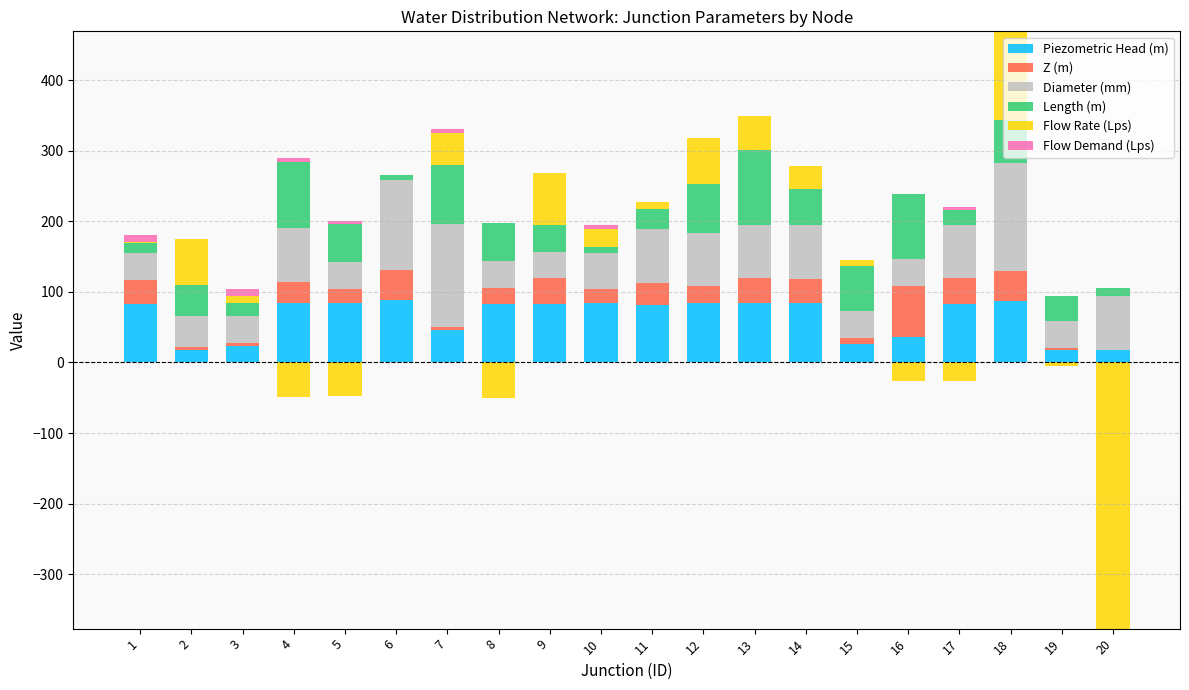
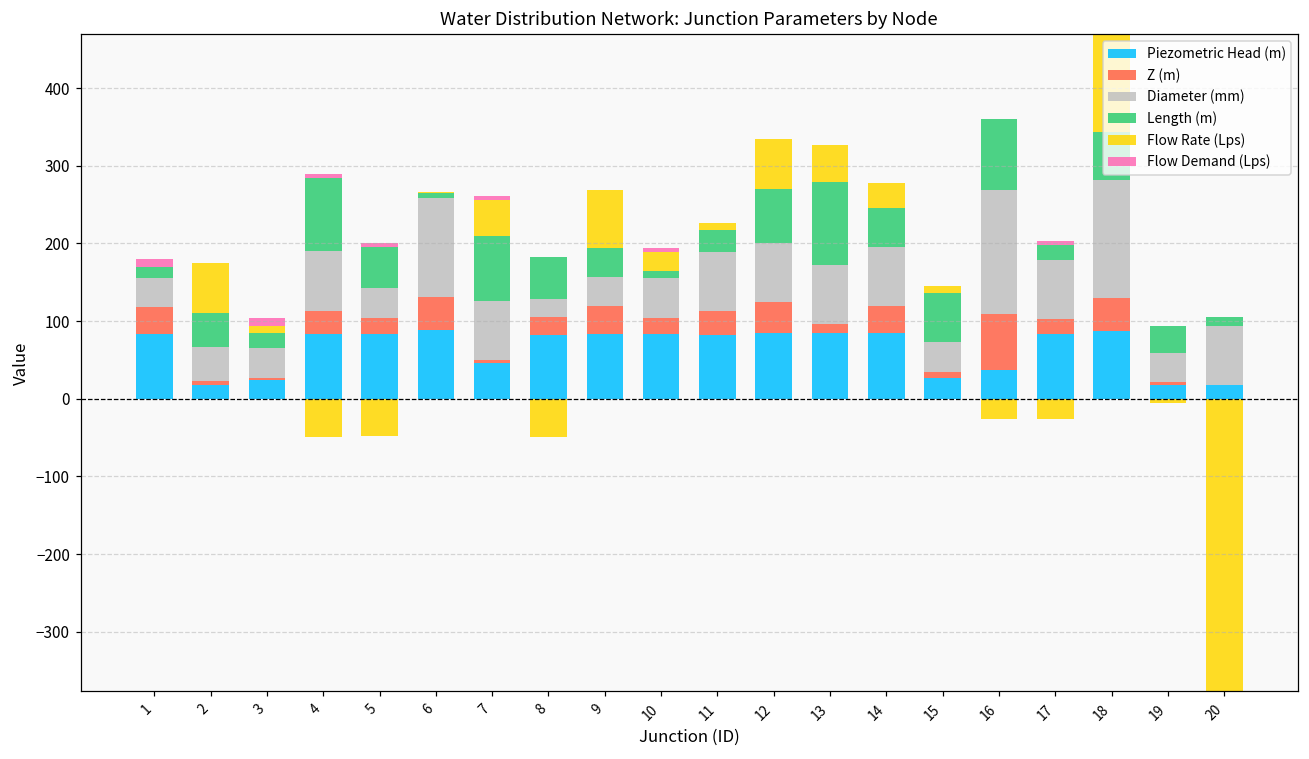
Diameter (mm), 7: 150 -> 80
Diameter (mm), 8: 40 -> 20
Z (m), 12: 20 -> 40
Z (m), 13: 30 -> 10
Diameter (mm), 16: 40 -> 160
Z (m), 17: 40 -> 20
